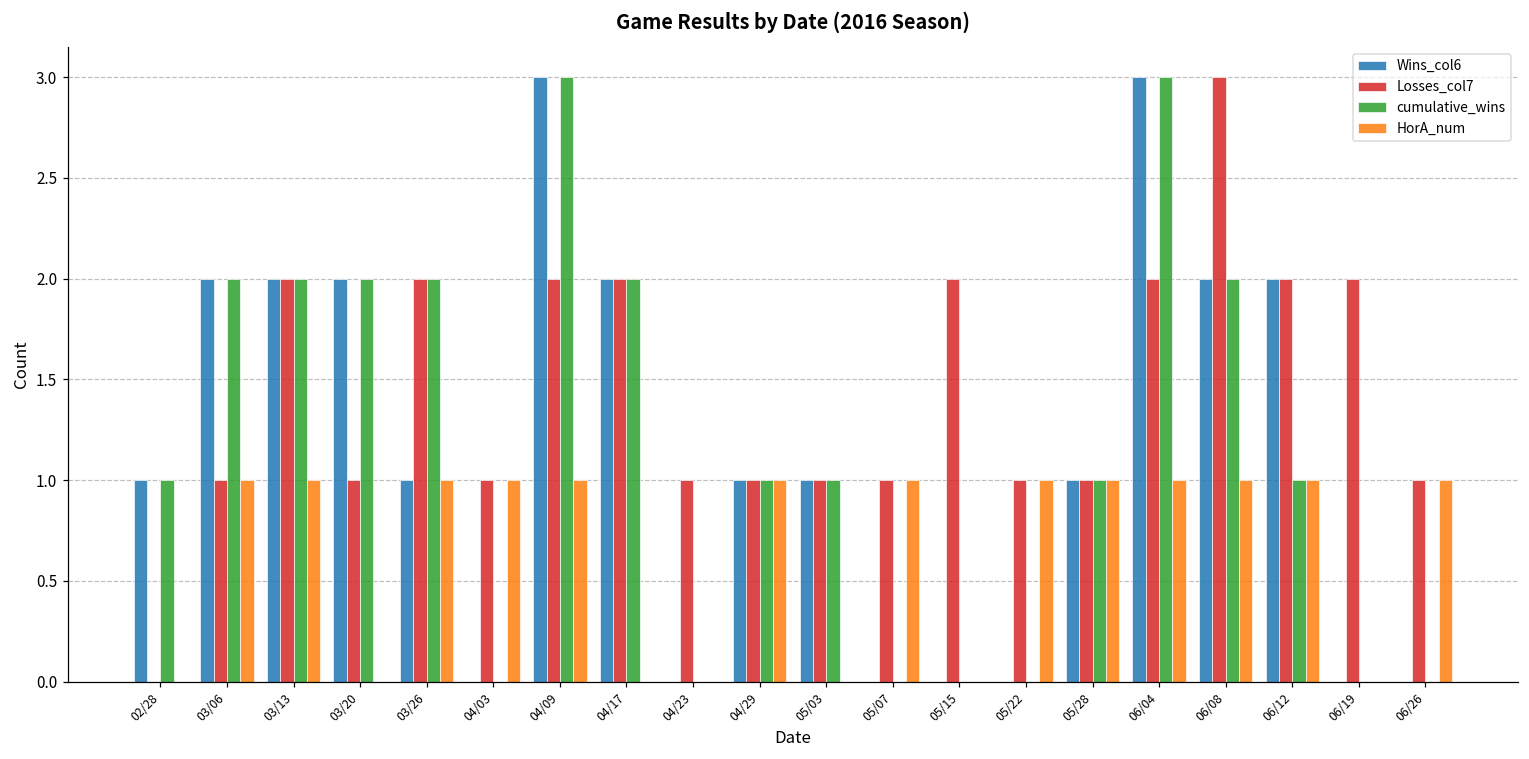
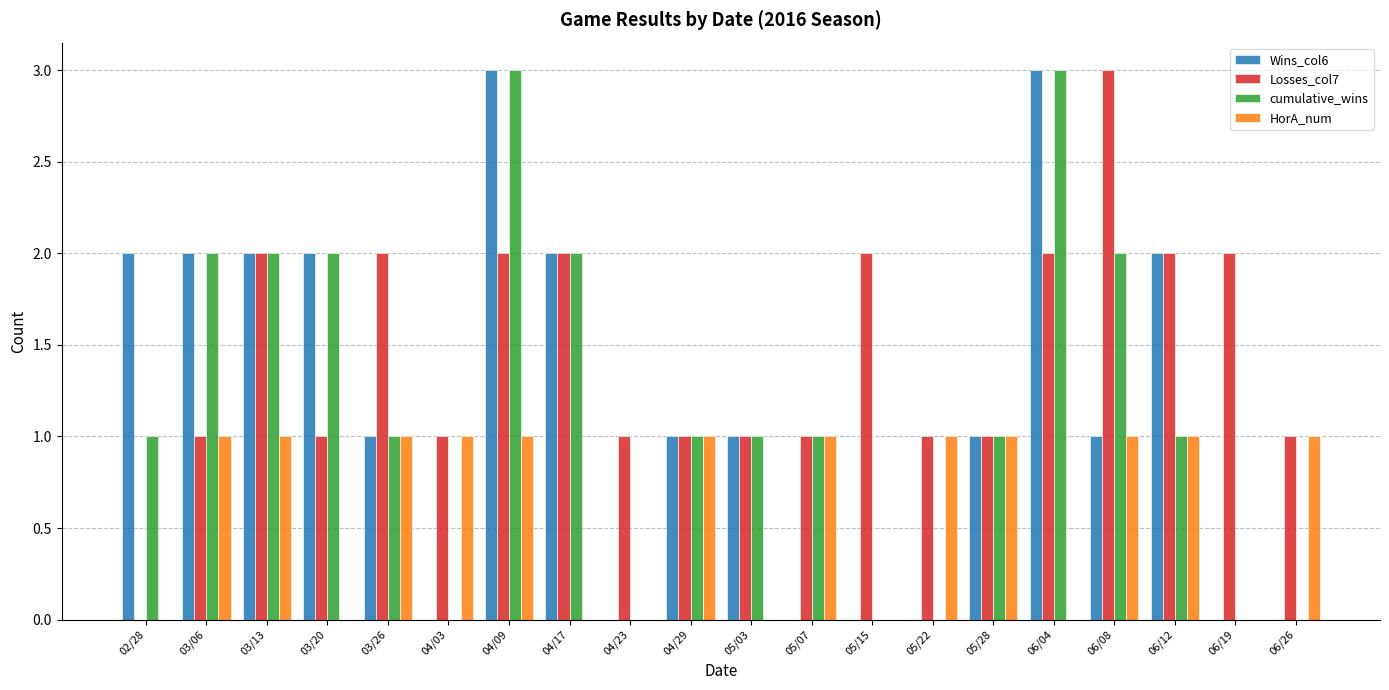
Wins_col6, 02/28: 1 -> 2
cumulative_wins, 03/26: 2 -> 1
cumulative_wins, 05/07: 0 -> 1
HorA_num, 06/04: 1 -> 0
Wins_col6, 06/08: 2 -> 1
